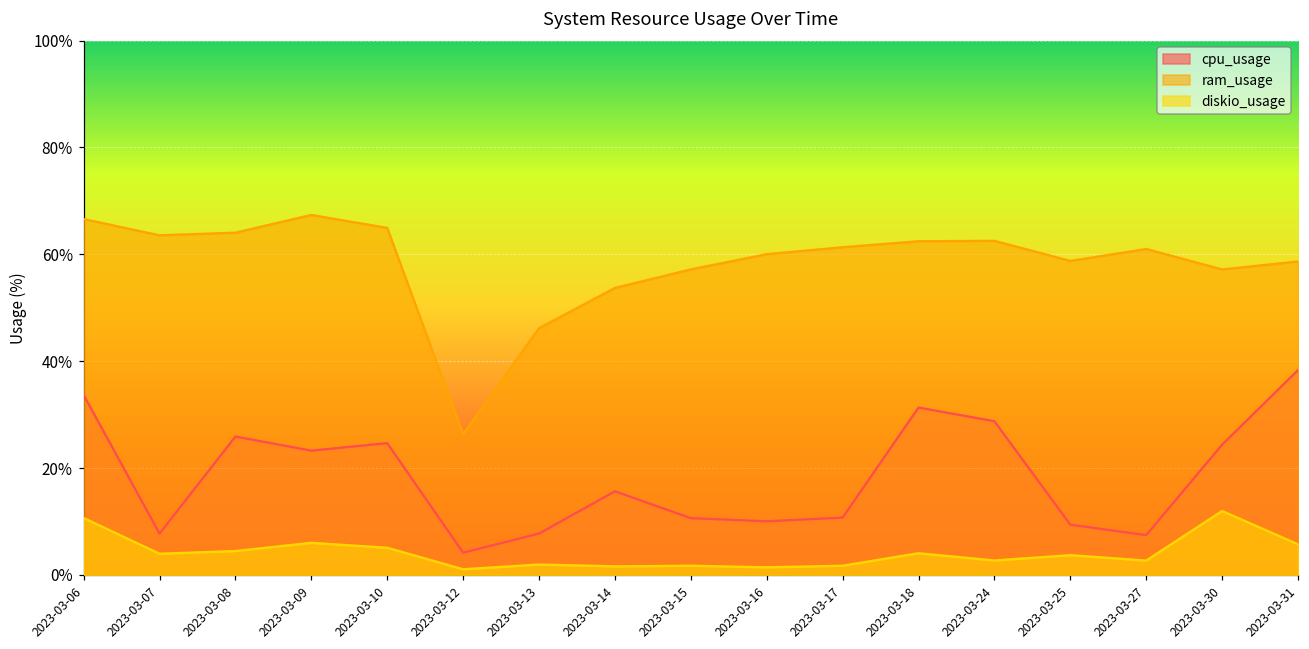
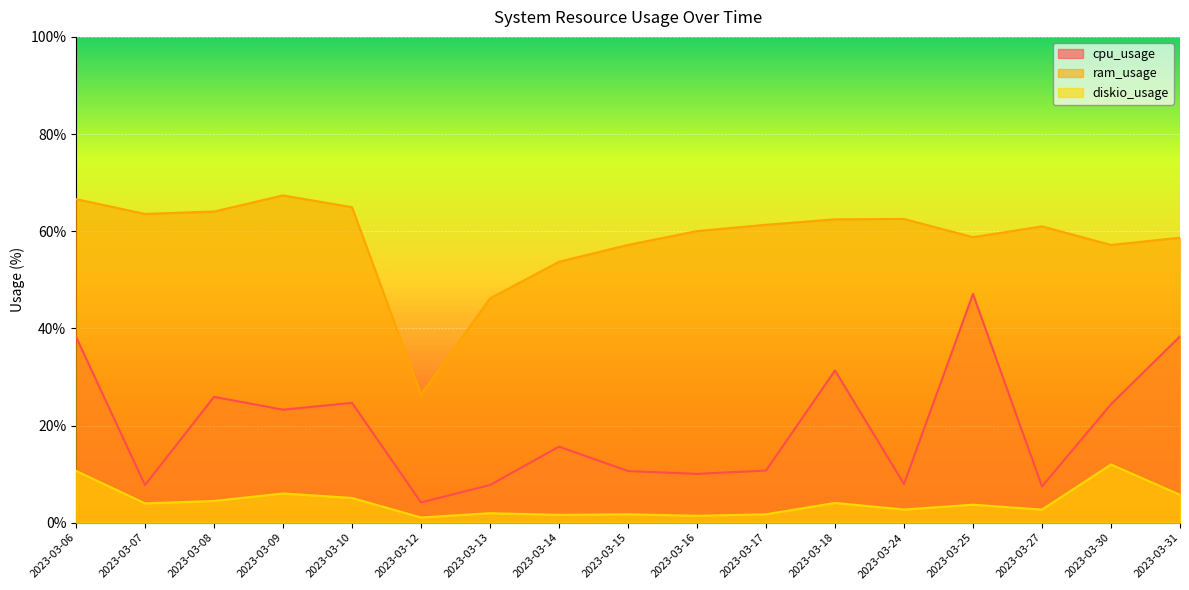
cpu_usage, 2023-03-06: 34% -> 38%
cpu_usage, 2023-03-24: 29% -> 8%
cpu_usage, 2023-03-25: 9% -> 47%
